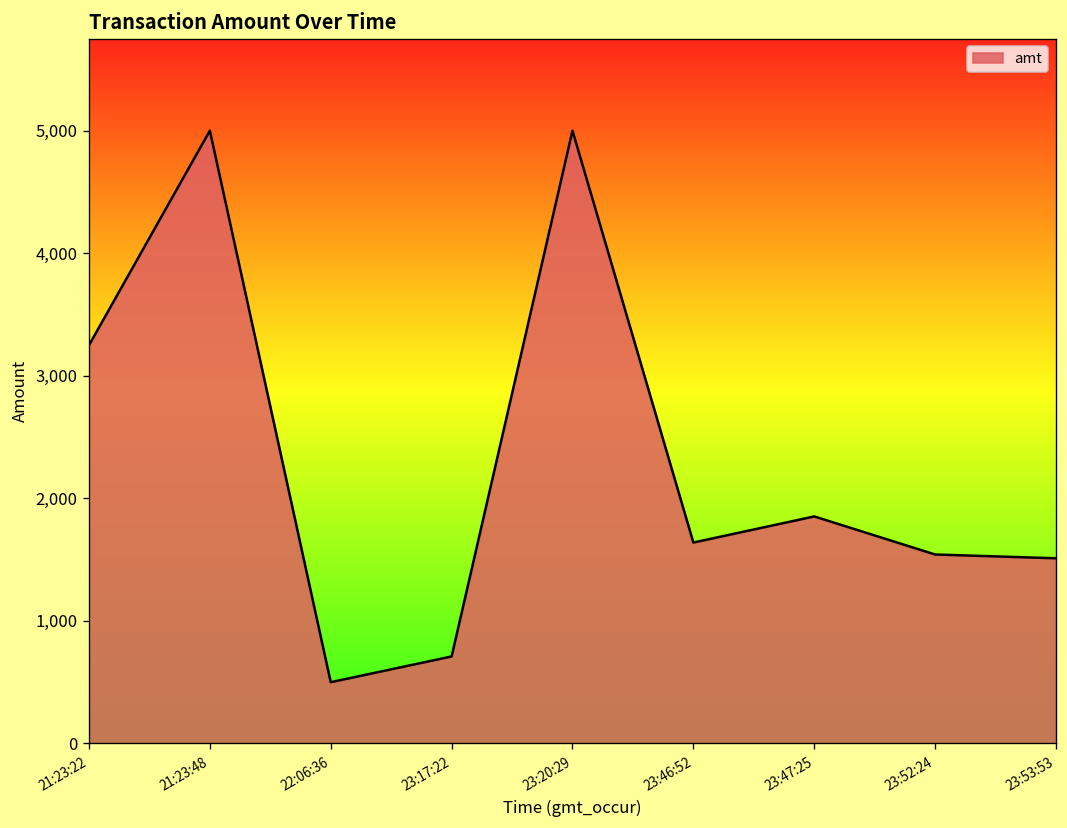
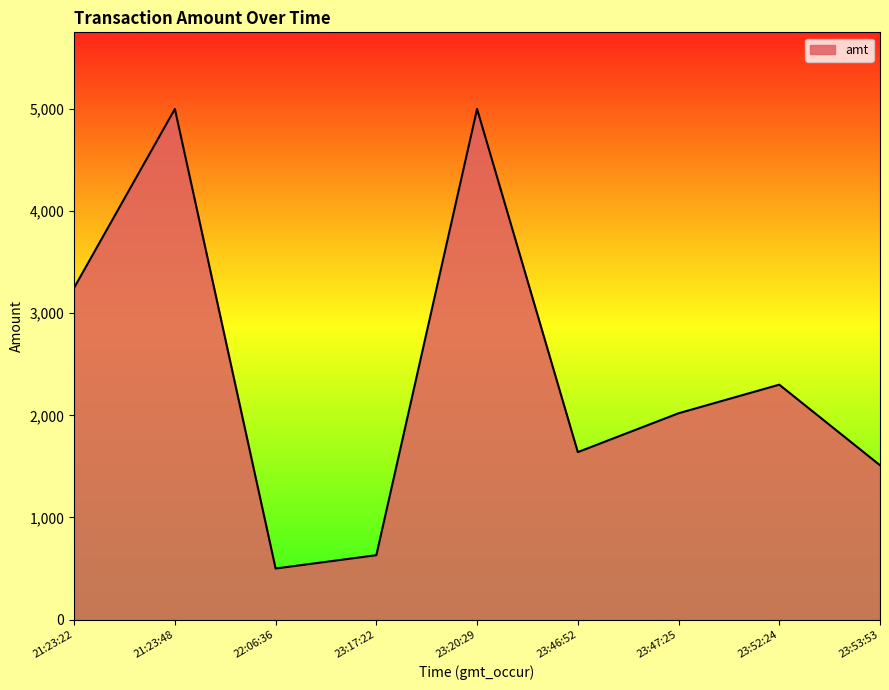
23:17:22: 710 -> 630
23:47:25: 1,850 -> 2,020
23:52:24: 1,540 -> 2,300
